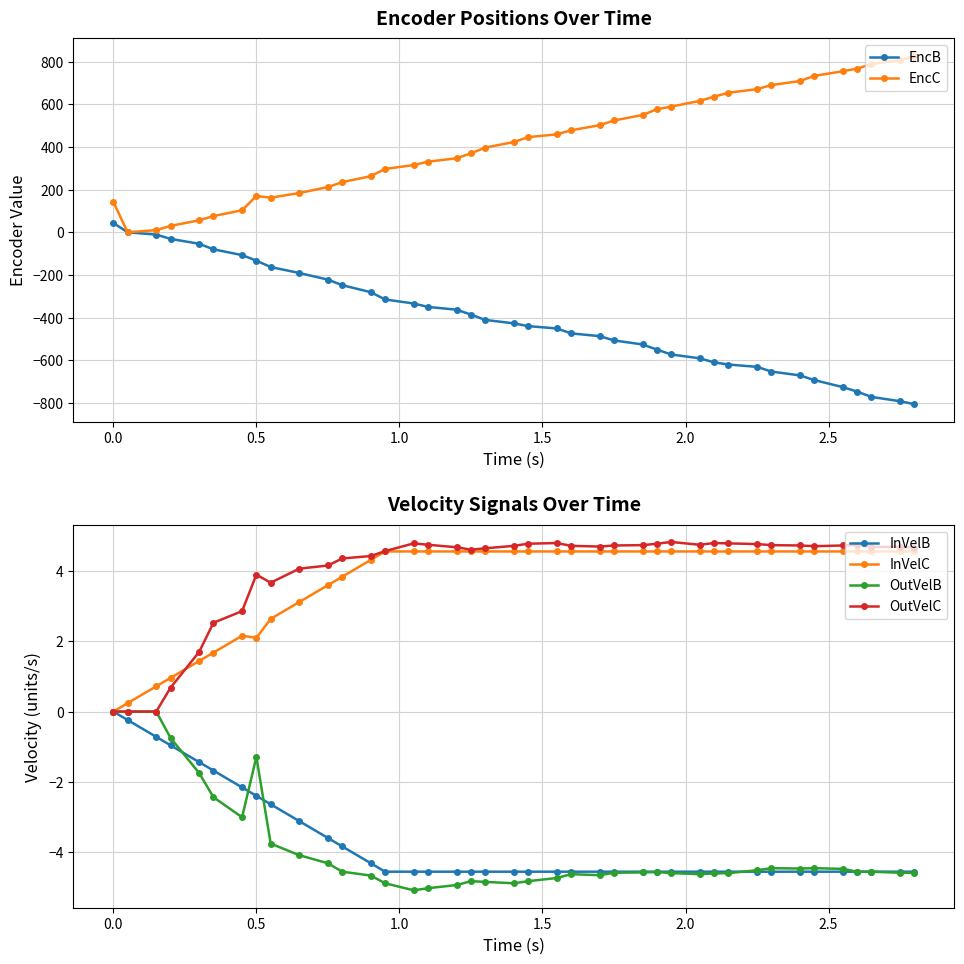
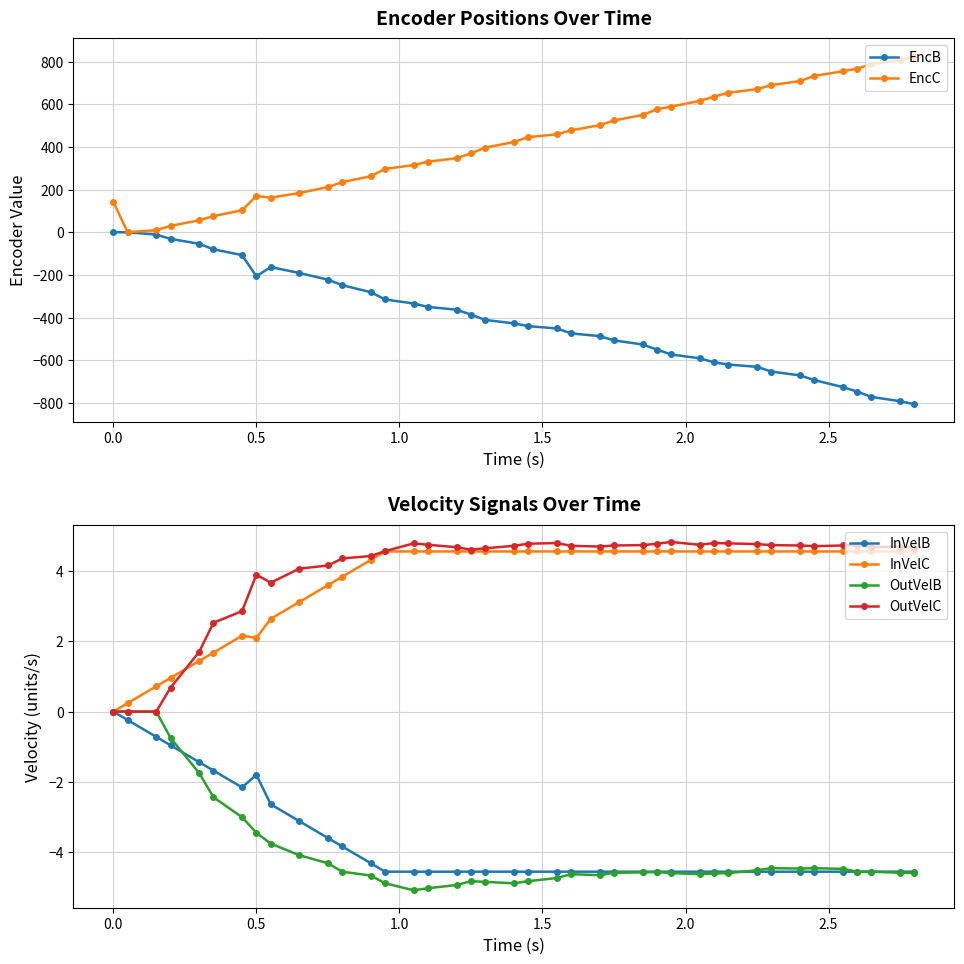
Encoder Positions Over Time, EncB, 0.0: 40 -> 0
Encoder Positions Over Time, EncB, 0.5: -130 -> -210
Velocity Signals Over Time, InVelB, 0.5: -2.4 -> -1.8
Velocity Signals Over Time, OutVelB, 0.5: -1.3 -> -3.5
